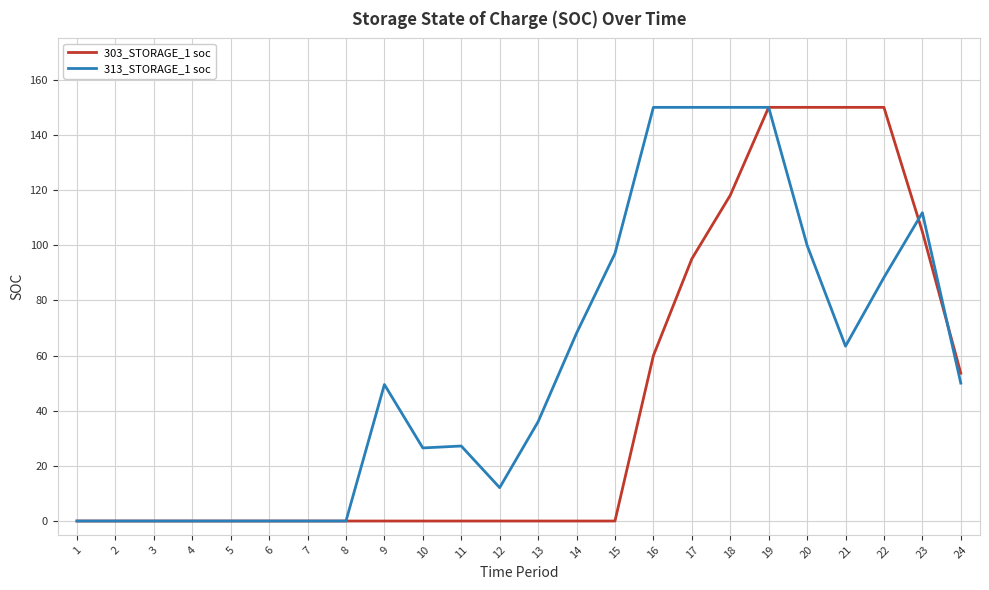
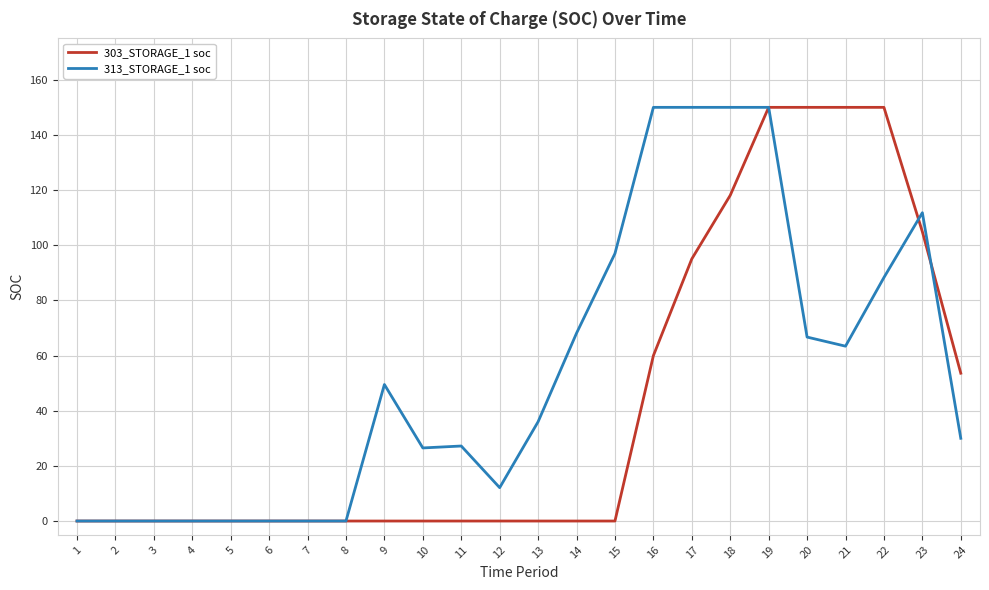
313_STORAGE_1 soc, 20: 100 -> 67
313_STORAGE_1 soc, 24: 50 -> 30
